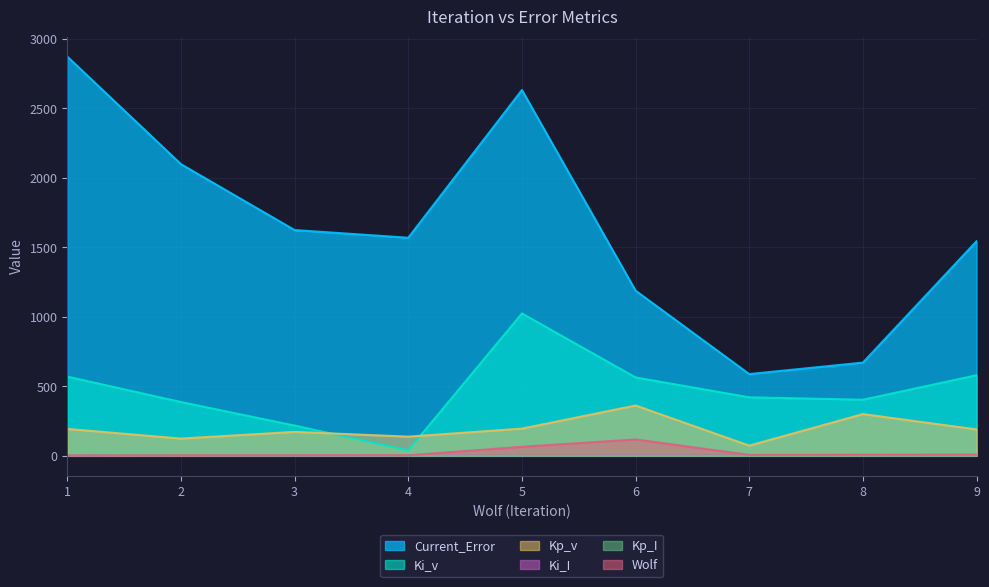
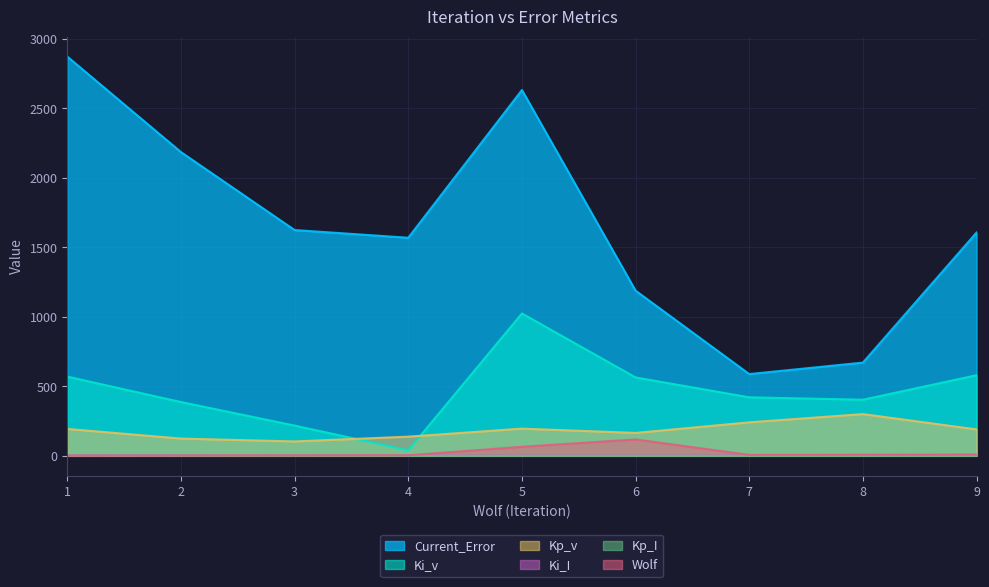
Current_Error, 2: 2100 -> 2190
Kp_v, 3: 170 -> 100
Kp_v, 6: 360 -> 160
Kp_v, 7: 70 -> 240
Current_Error, 9: 1540 -> 1610
